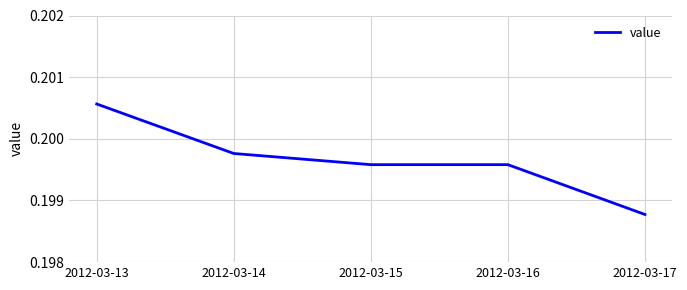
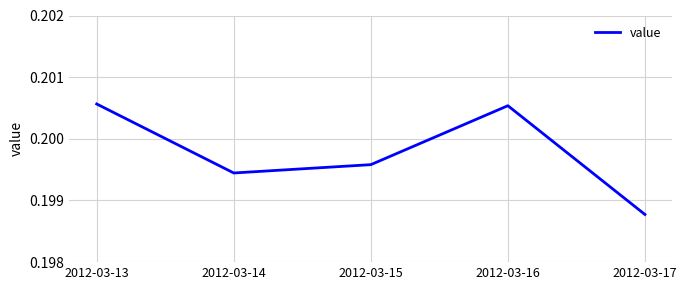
2012-03-14: 0.1998 -> 0.1994
2012-03-16: 0.1996 -> 0.2005
